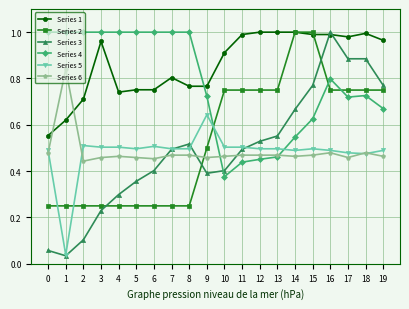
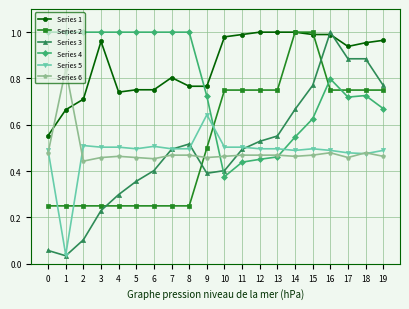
Series 1, 1: 0.62 -> 0.66
Series 1, 10: 0.91 -> 0.98
Series 1, 17: 0.98 -> 0.94
Series 1, 18: 0.99 -> 0.95
